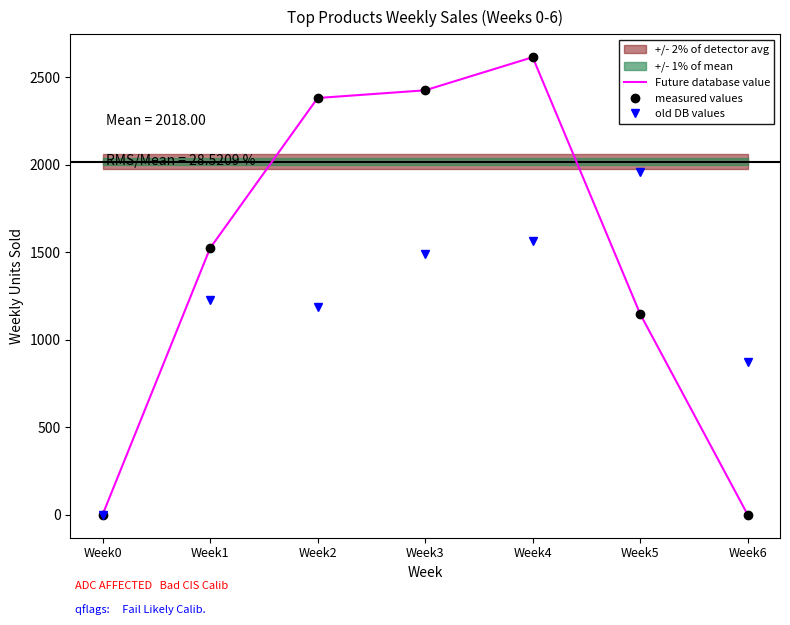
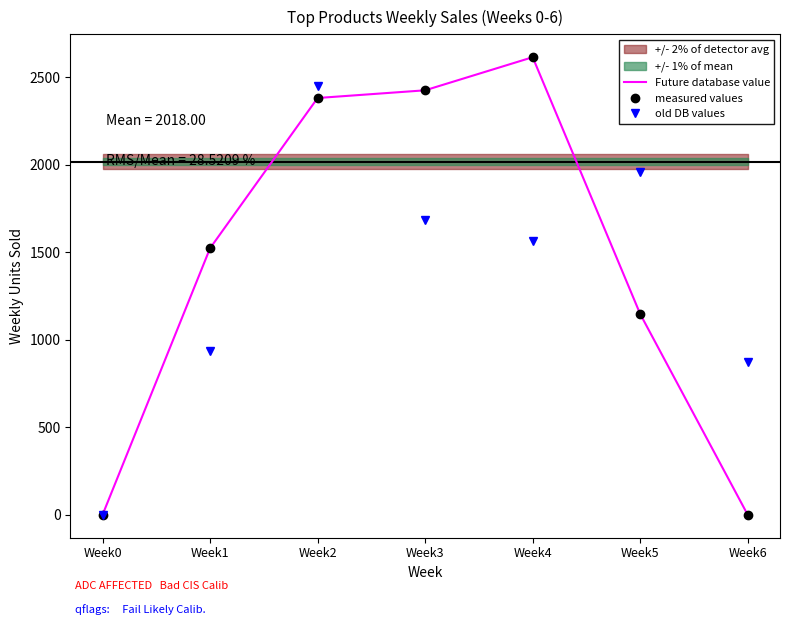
old DB values, Week1: 1230 -> 940
old DB values, Week2: 1190 -> 2450
old DB values, Week3: 1490 -> 1690
